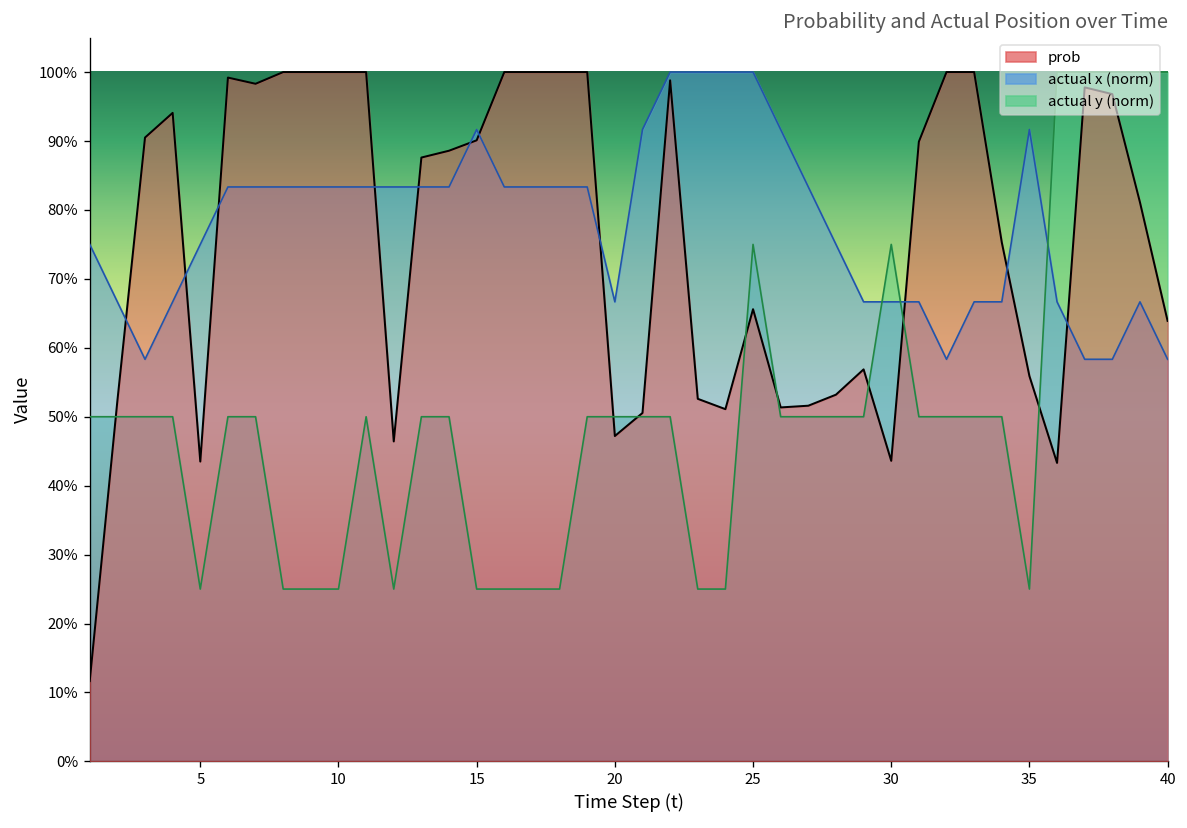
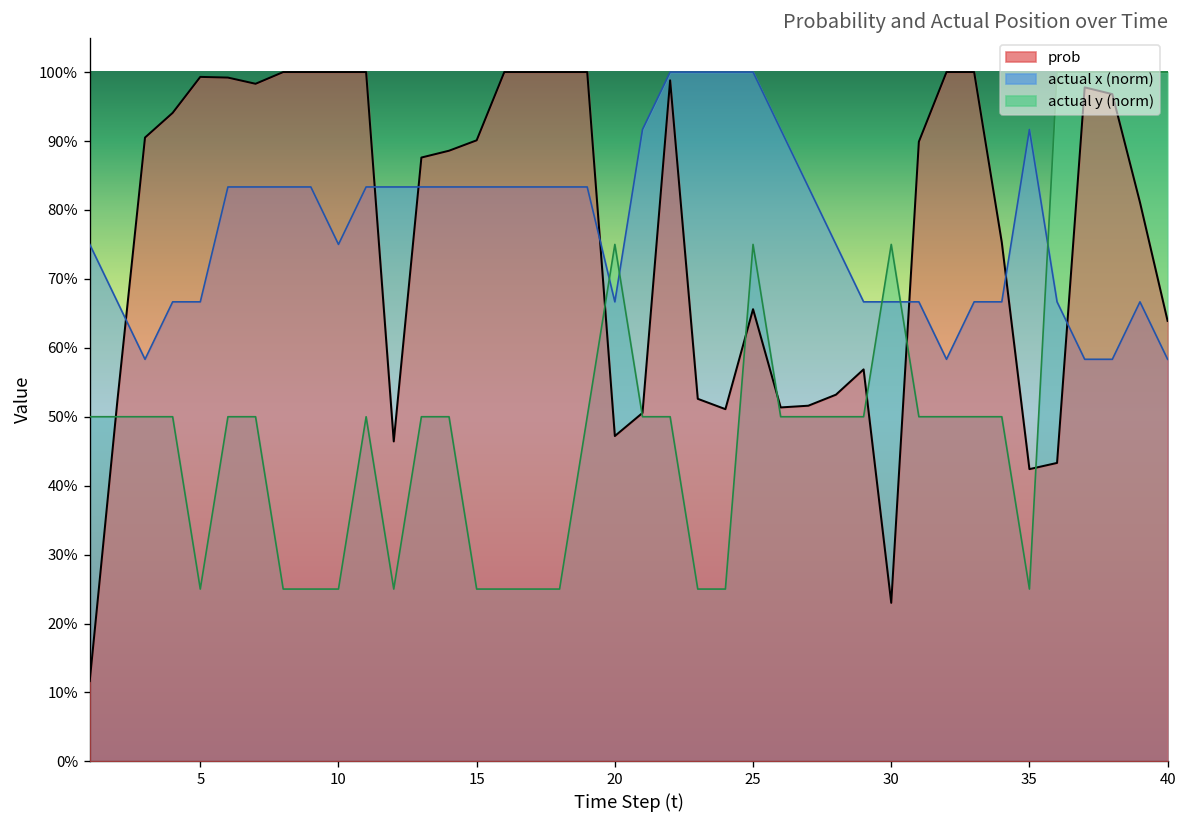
prob, 5: 44% -> 99%
actual x (norm), 5: 75% -> 67%
actual x (norm), 10: 83% -> 75%
actual x (norm), 15: 92% -> 83%
actual y (norm), 20: 50% -> 75%
prob, 30: 44% -> 23%
prob, 35: 56% -> 42%
